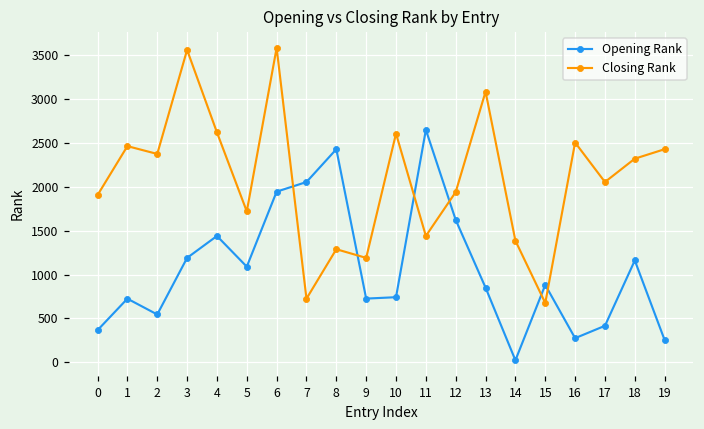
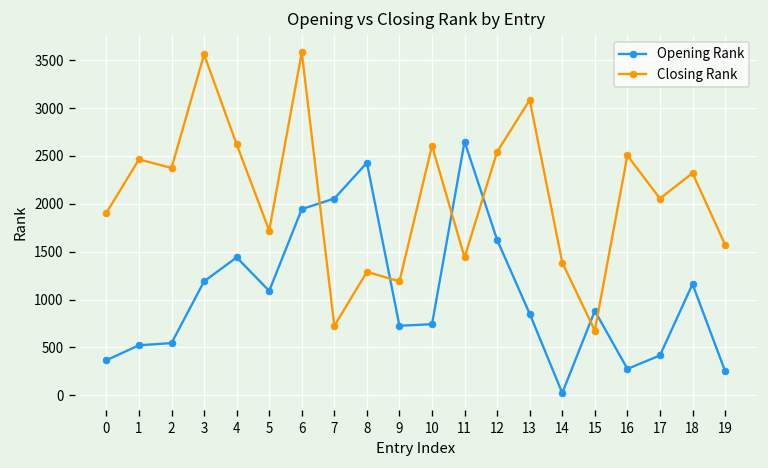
Opening Rank, 1: 700 -> 500
Closing Rank, 12: 1900 -> 2500
Closing Rank, 19: 2400 -> 1600
